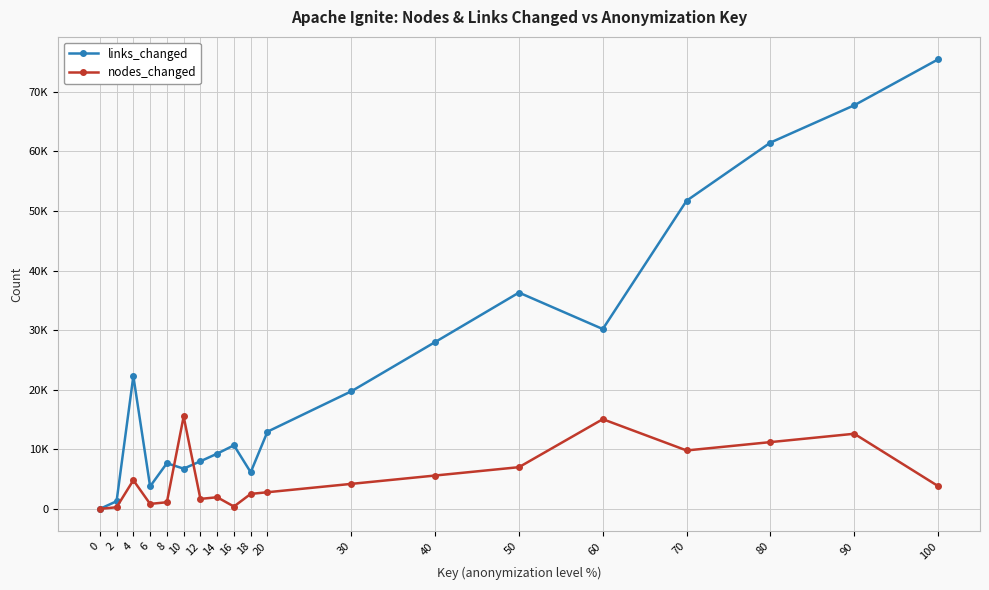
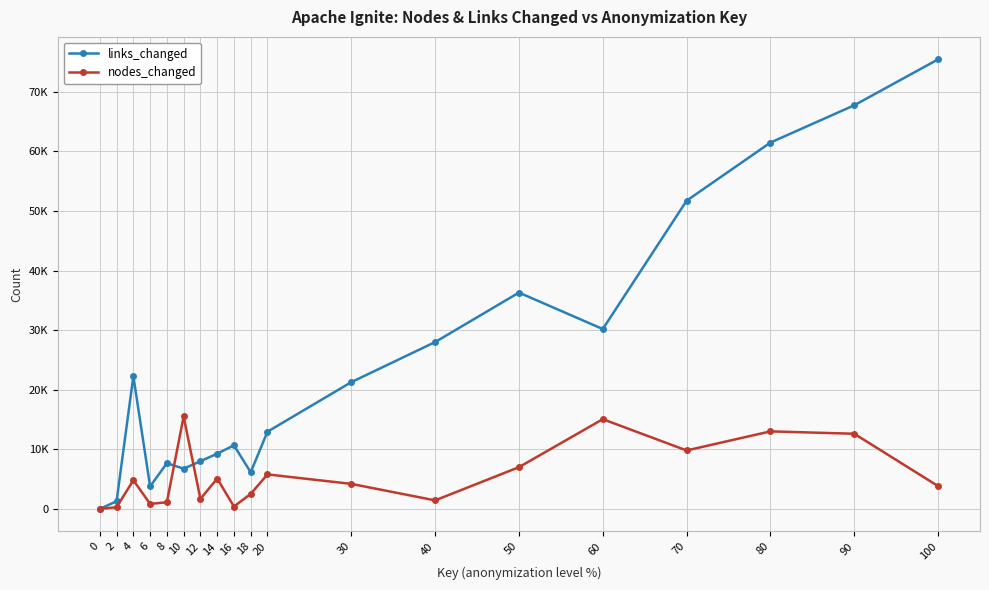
nodes_changed, 14: 2000 -> 5000
nodes_changed, 20: 3000 -> 6000
links_changed, 30: 20000 -> 21000
nodes_changed, 40: 6000 -> 1000
nodes_changed, 80: 11000 -> 13000
